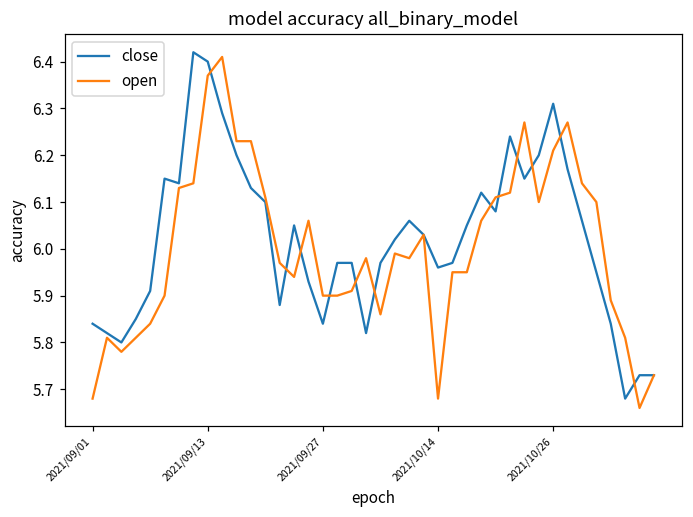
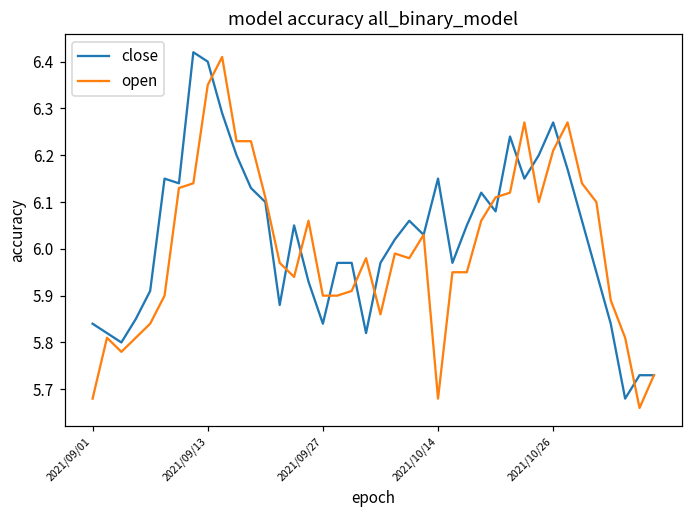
open, 2021/09/13: 6.37 -> 6.35
close, 2021/10/14: 5.96 -> 6.15
close, 2021/10/26: 6.31 -> 6.27
